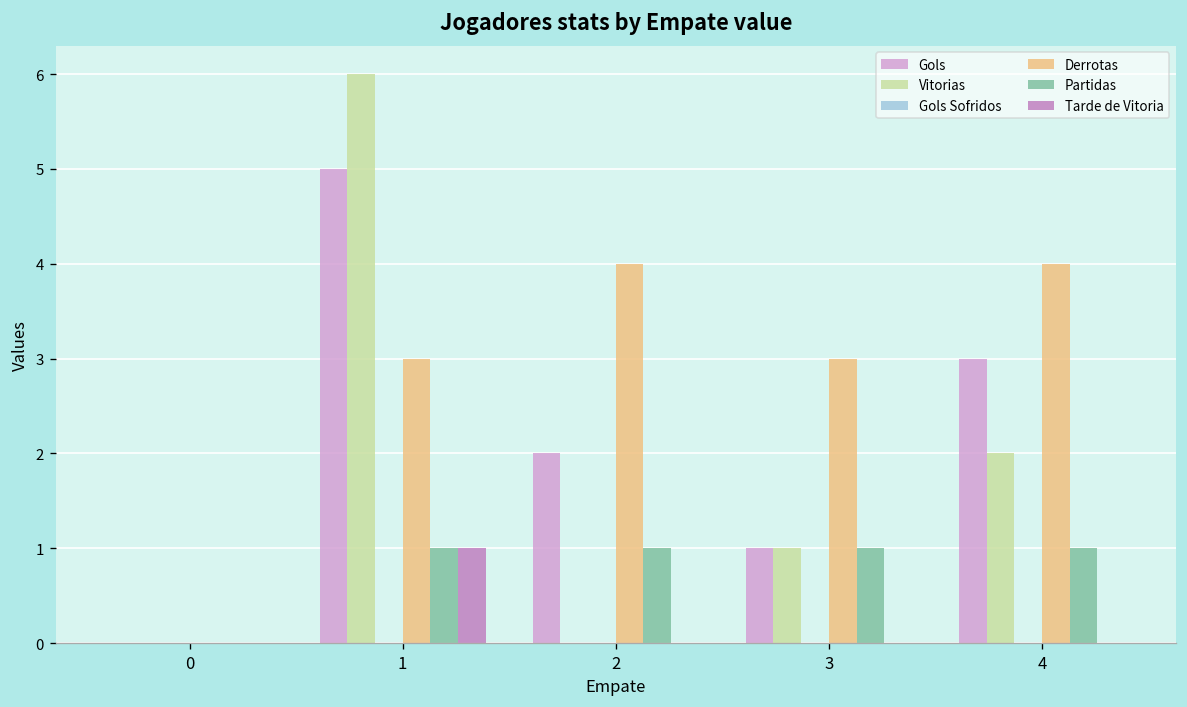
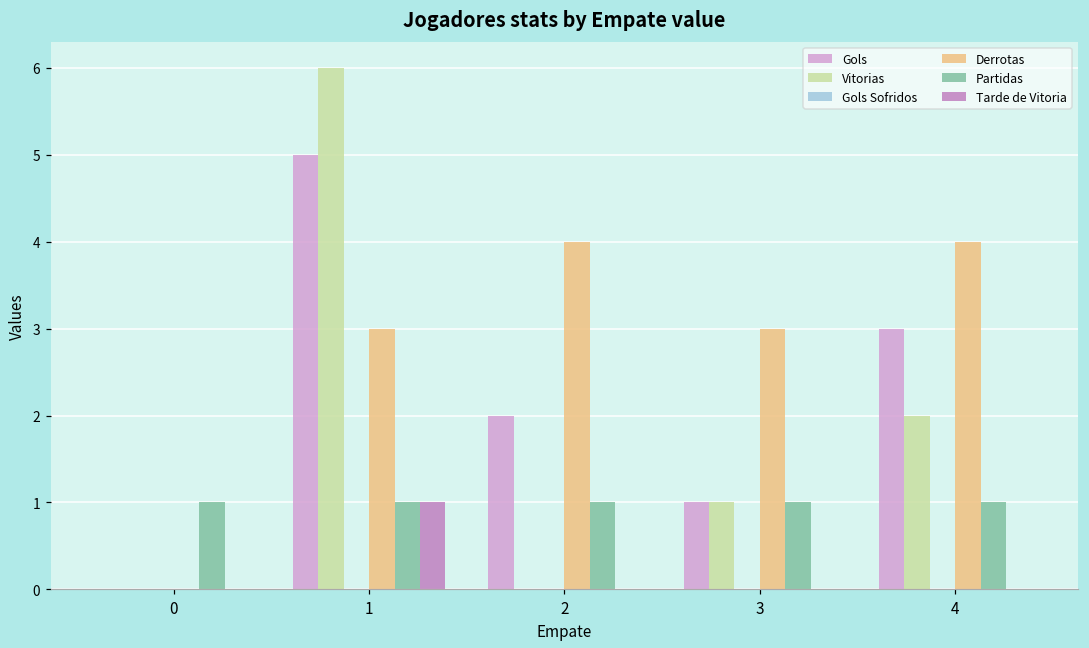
Partidas, 0: 0 -> 1
